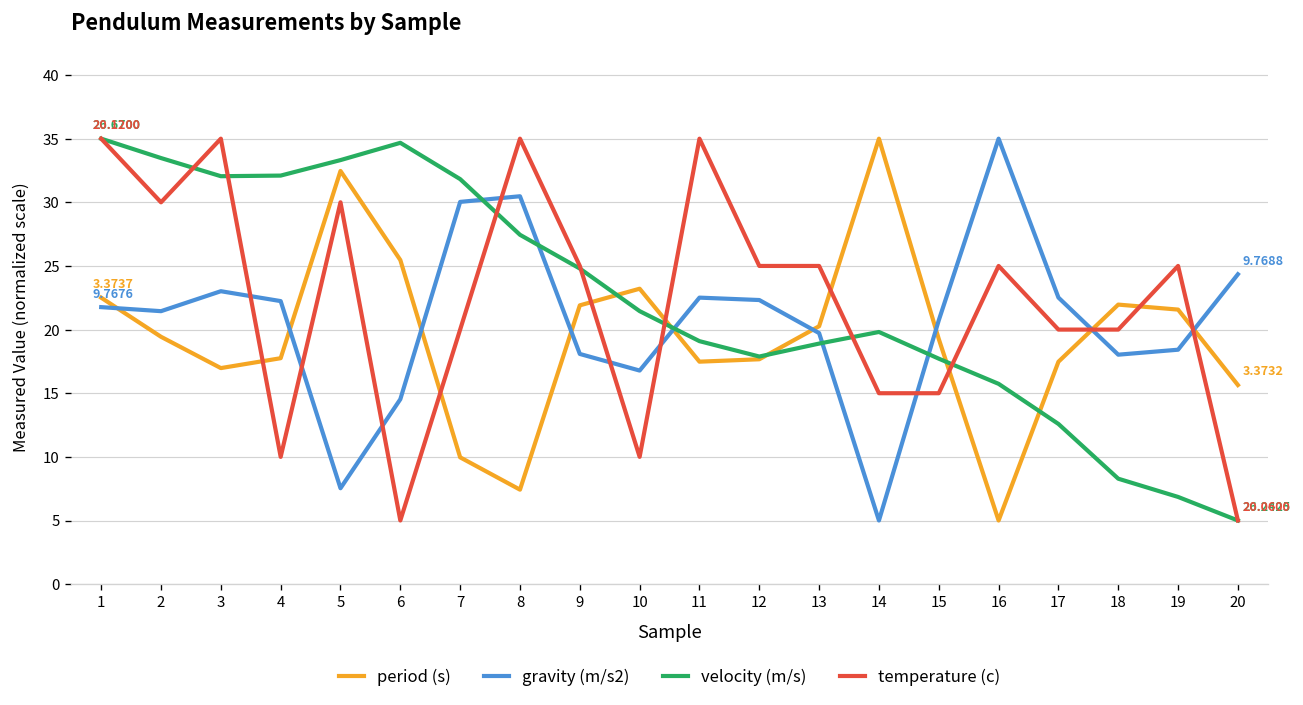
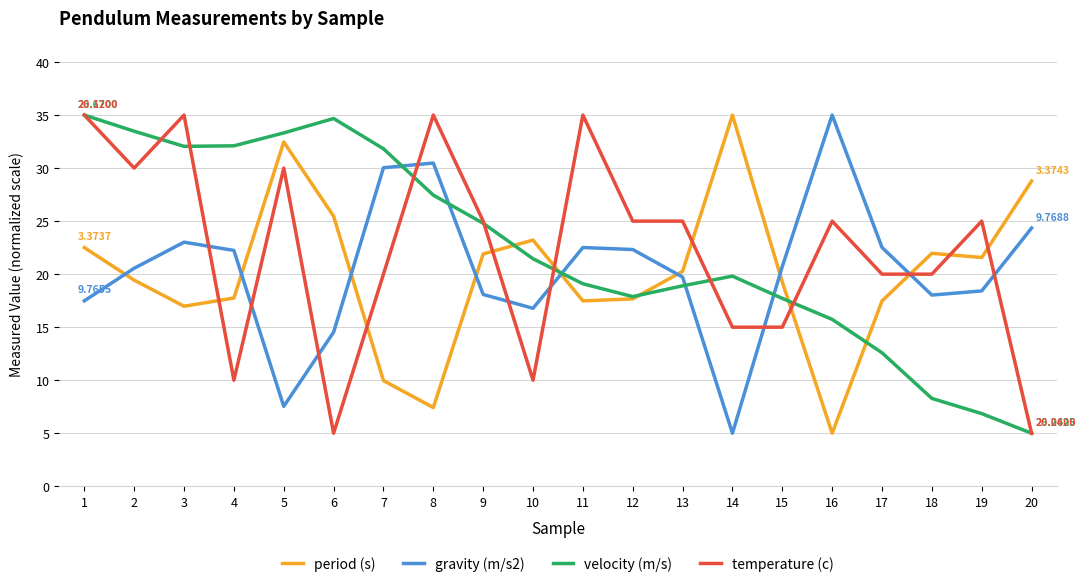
gravity (m/s2), 1: 9.7676 -> 9.7655
gravity (m/s2), 2: 21.4 -> 20.6
period (s), 20: 3.3732 -> 3.3743
